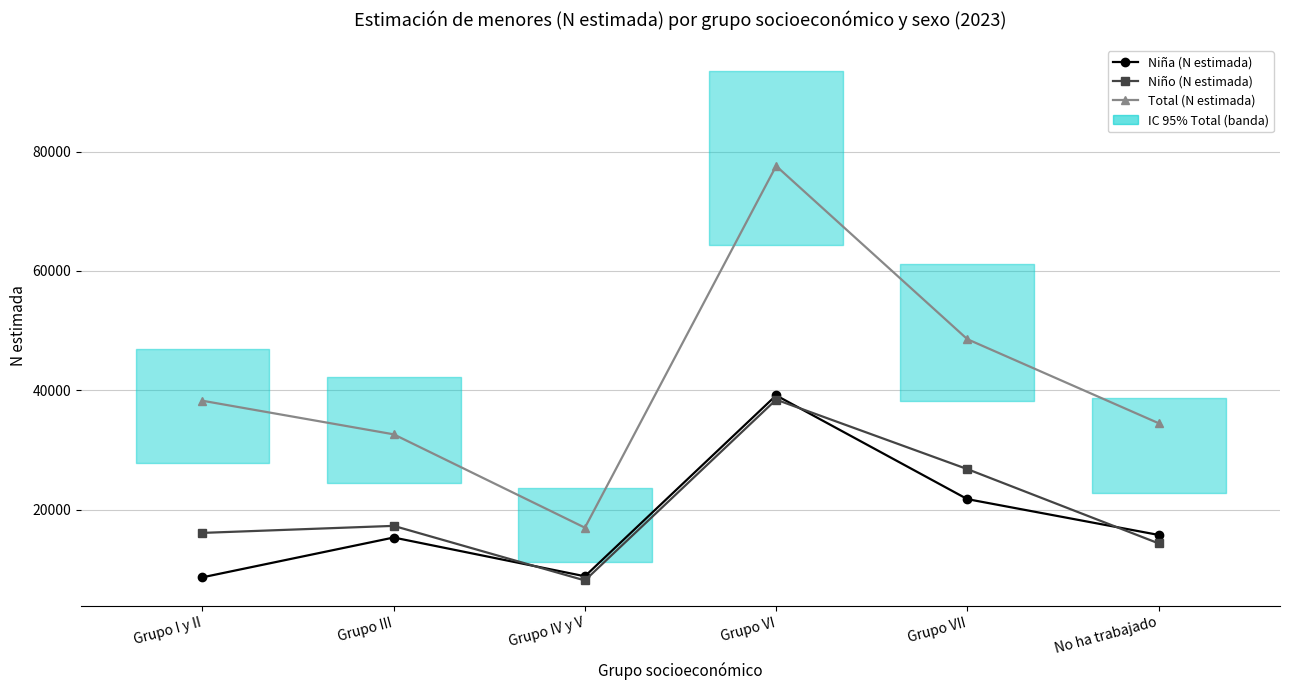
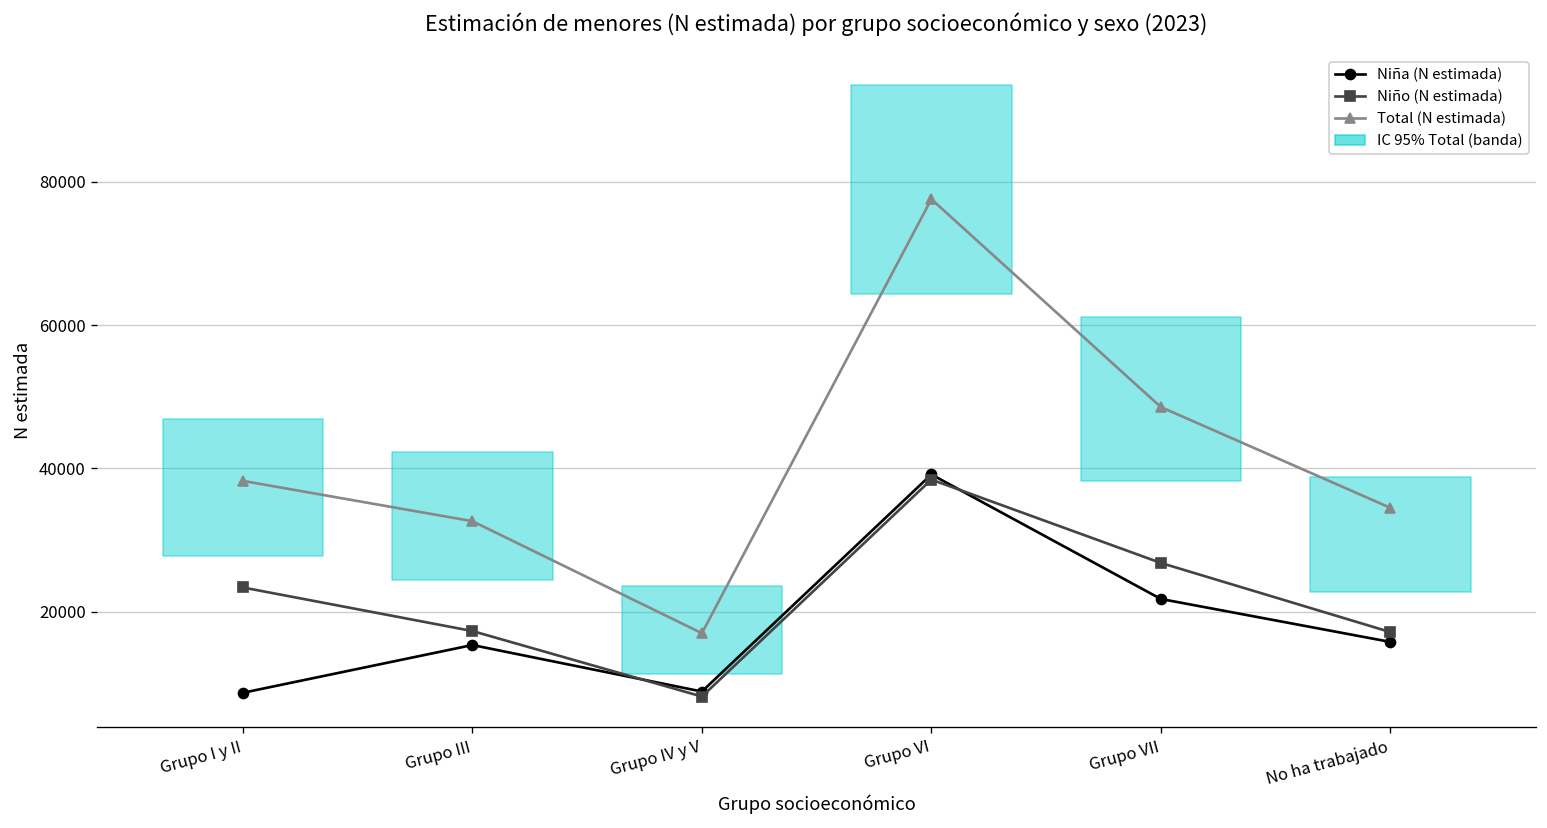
Niño (N estimada), Grupo I y II: 16000 -> 23000
Niño (N estimada), No ha trabajado: 14000 -> 17000
